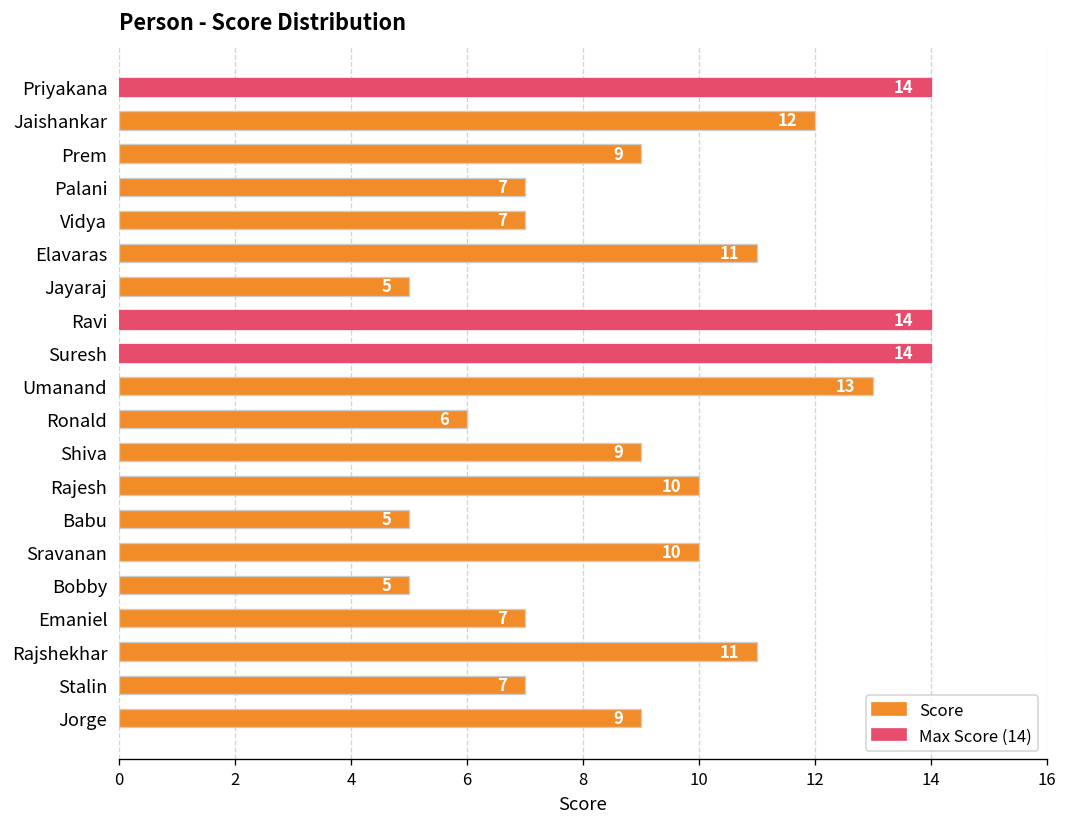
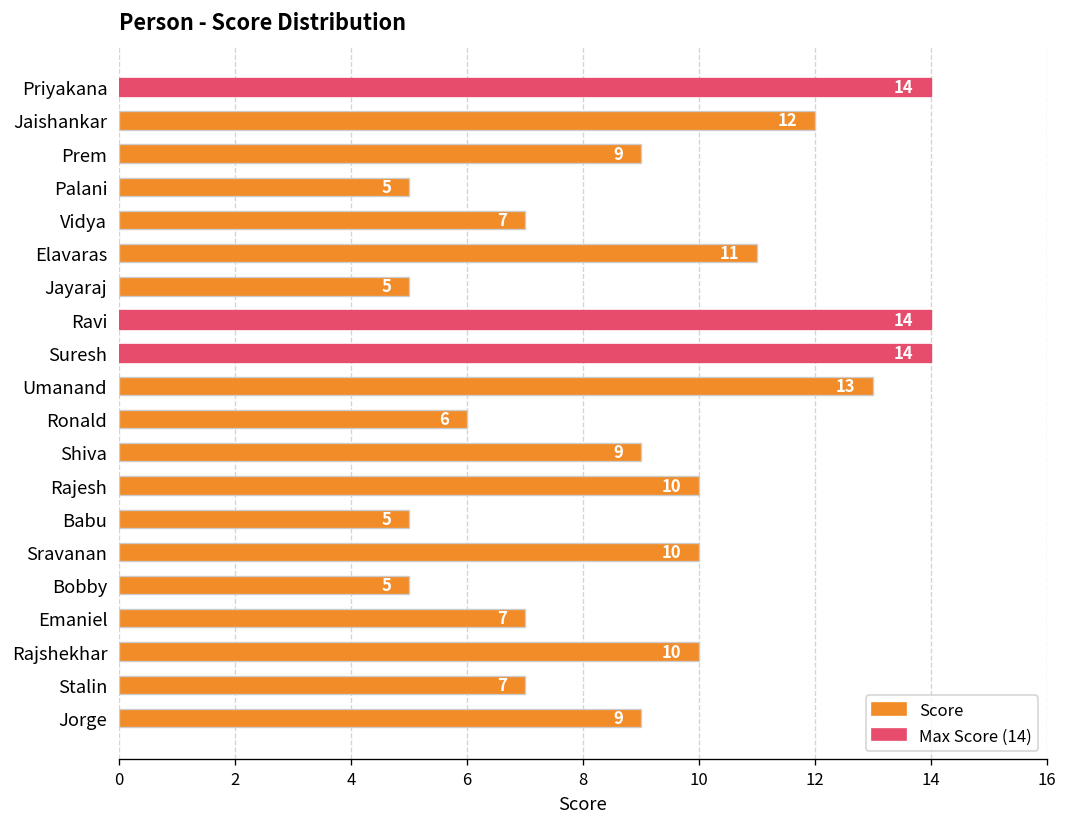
Palani: 7 -> 5
Rajshekhar: 11 -> 10
